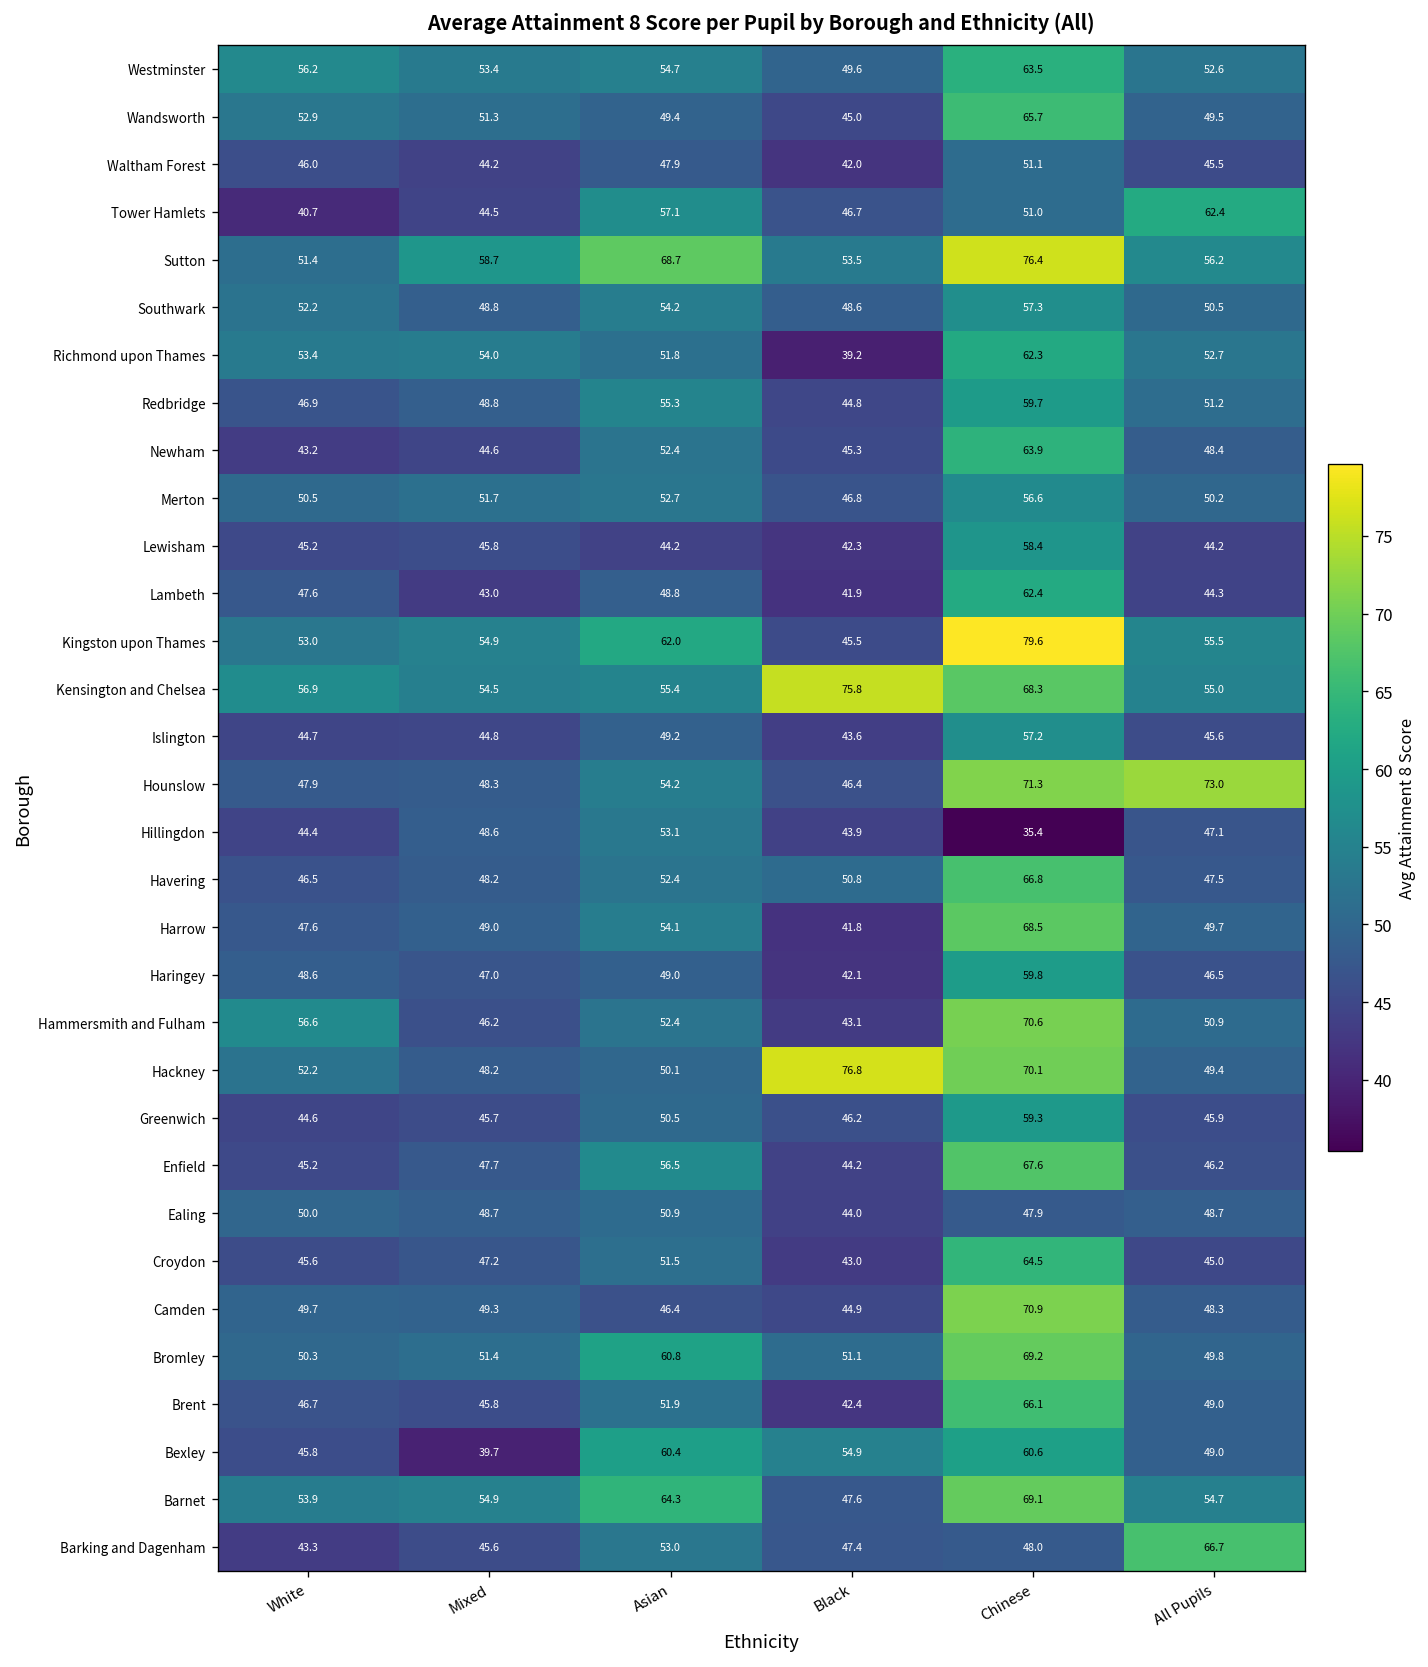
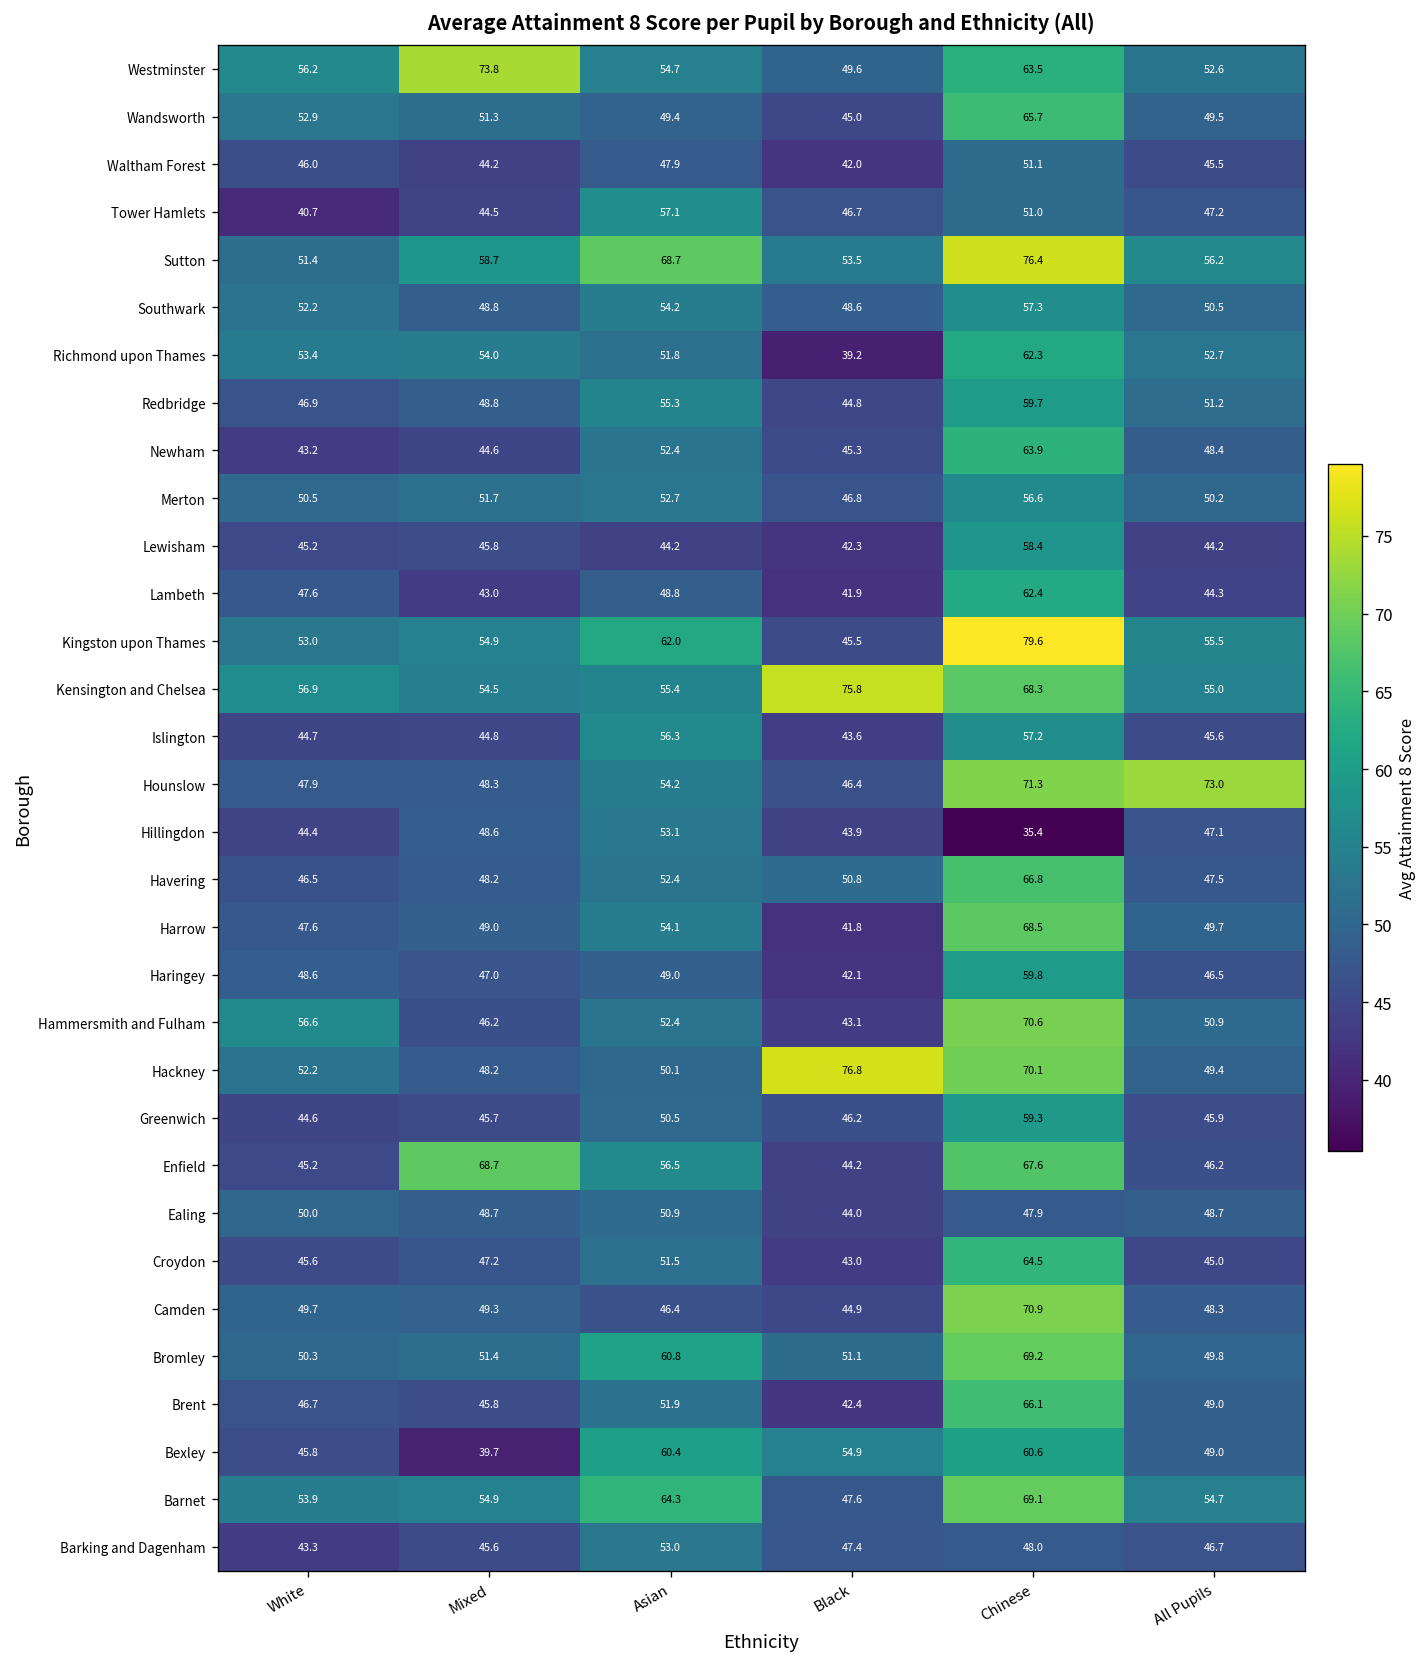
Westminster, Mixed: 53.4 -> 73.8
Tower Hamlets, All Pupils: 62.4 -> 47.2
Islington, Asian: 49.2 -> 56.3
Enfield, Mixed: 47.7 -> 68.7
Barking and Dagenham, All Pupils: 66.7 -> 46.7
